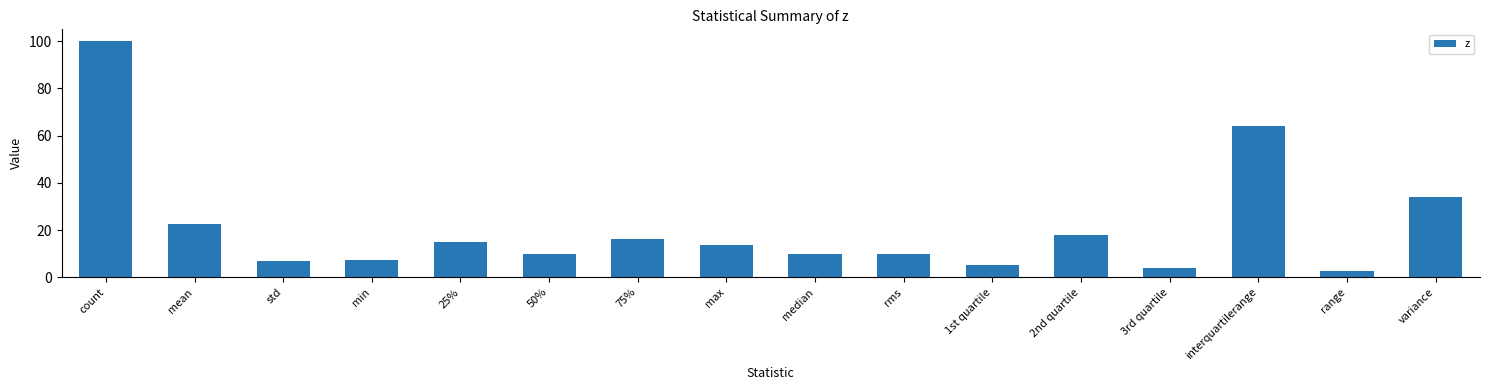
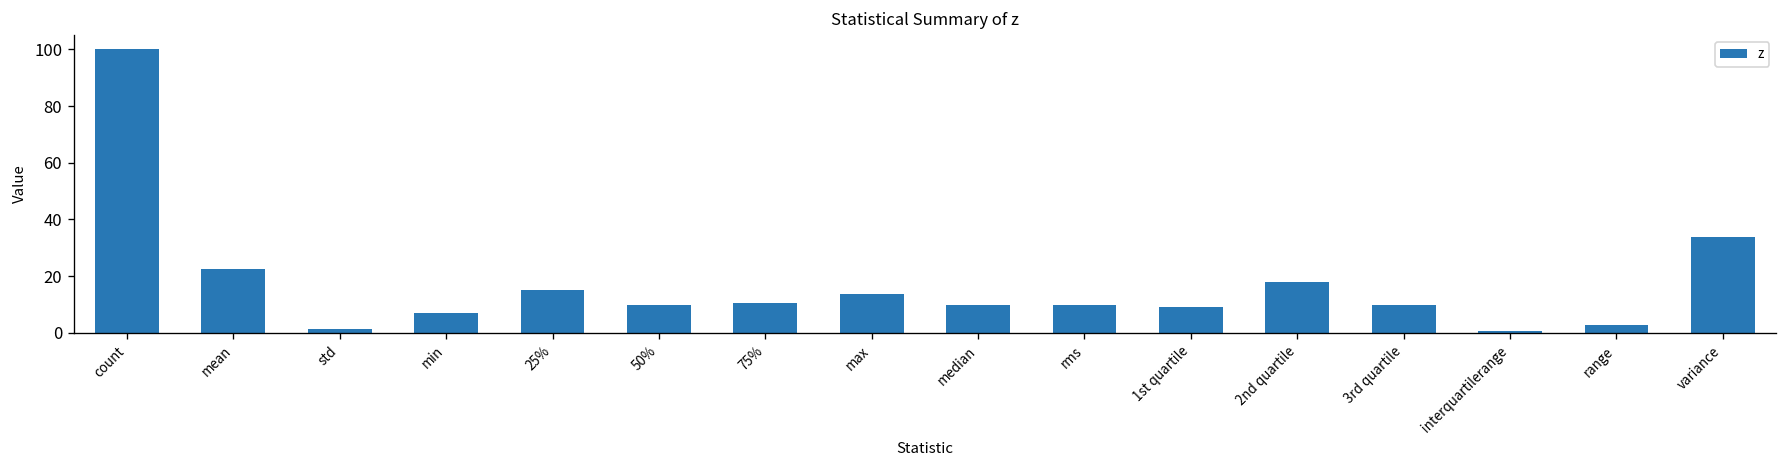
std: 7 -> 1
75%: 16 -> 10
1st quartile: 5 -> 9
3rd quartile: 4 -> 10
interquartilerange: 64 -> 1
